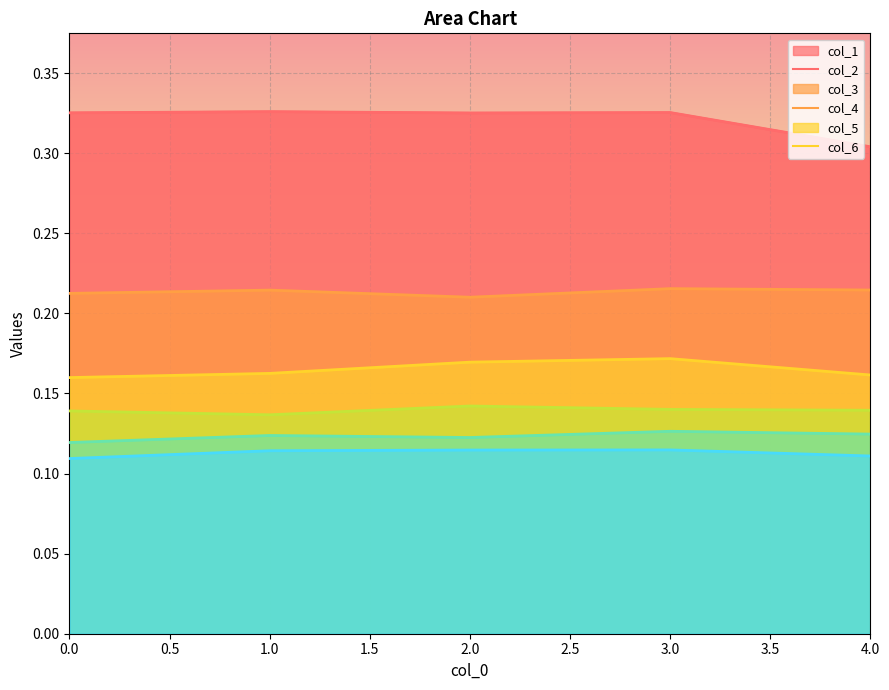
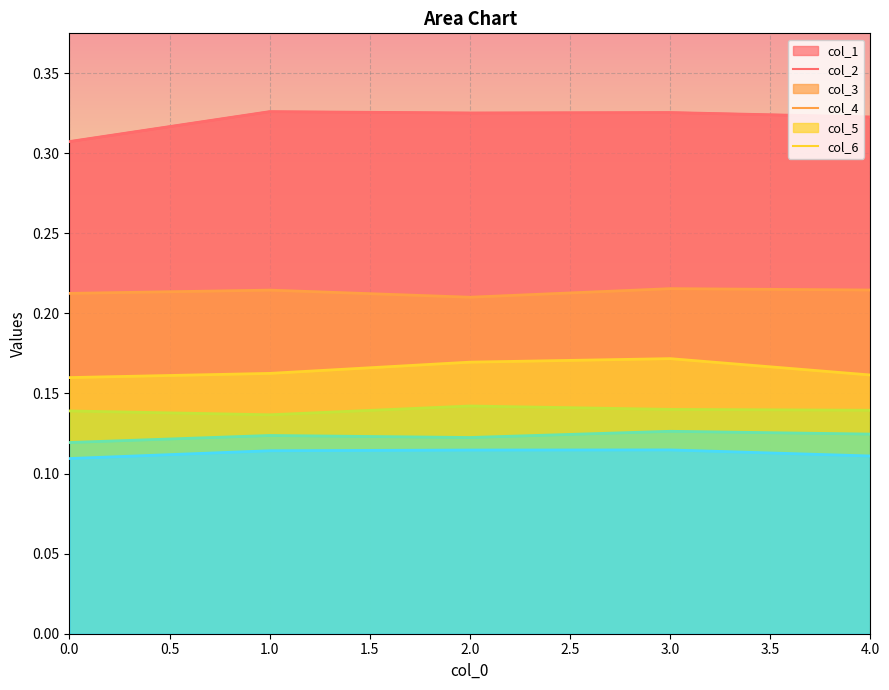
col_1, 0.0: 0.325 -> 0.307
col_1, 4.0: 0.304 -> 0.323
